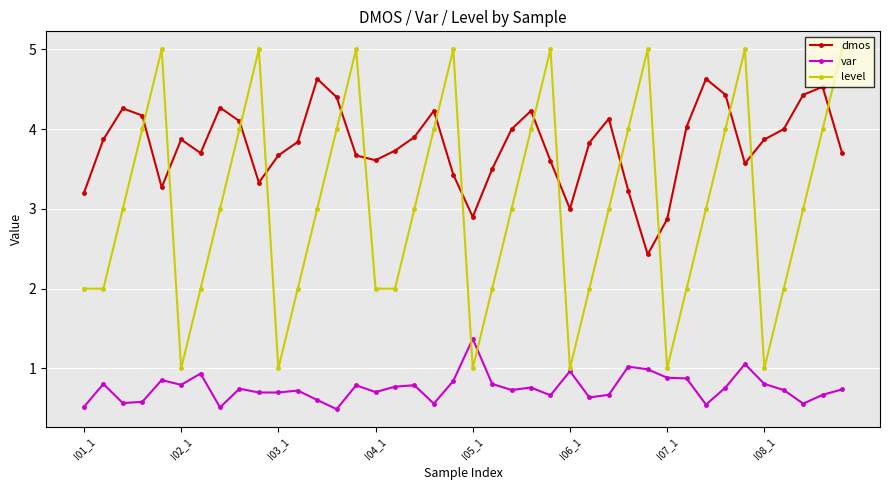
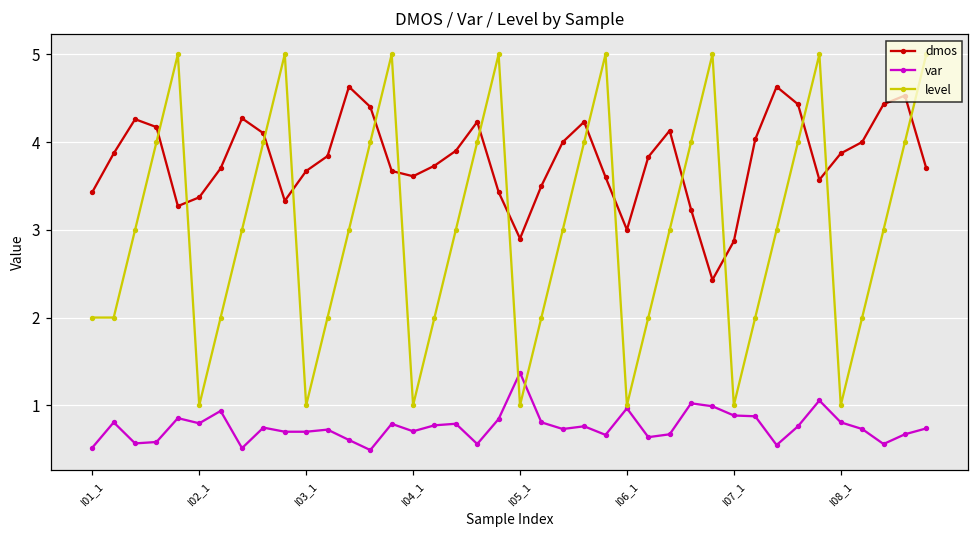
dmos, I01_1: 3.2 -> 3.4
dmos, I02_1: 3.9 -> 3.4
level, I04_1: 2 -> 1
